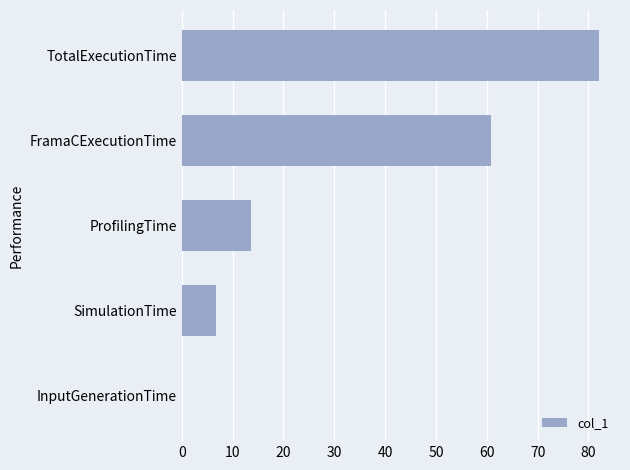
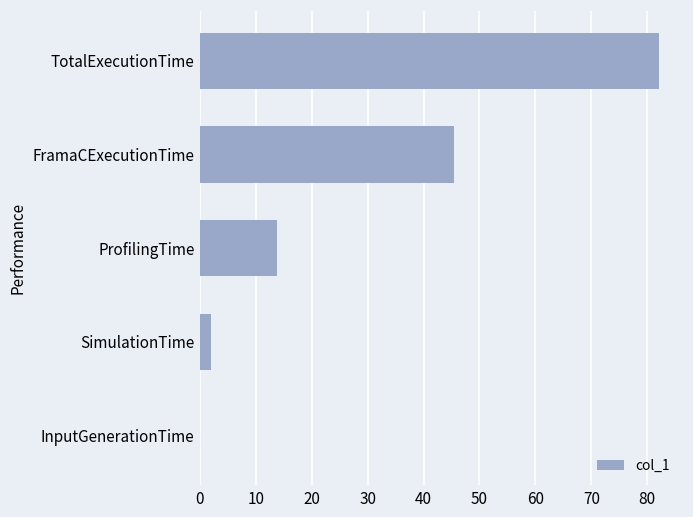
FramaCExecutionTime: 61 -> 45
SimulationTime: 7 -> 2
